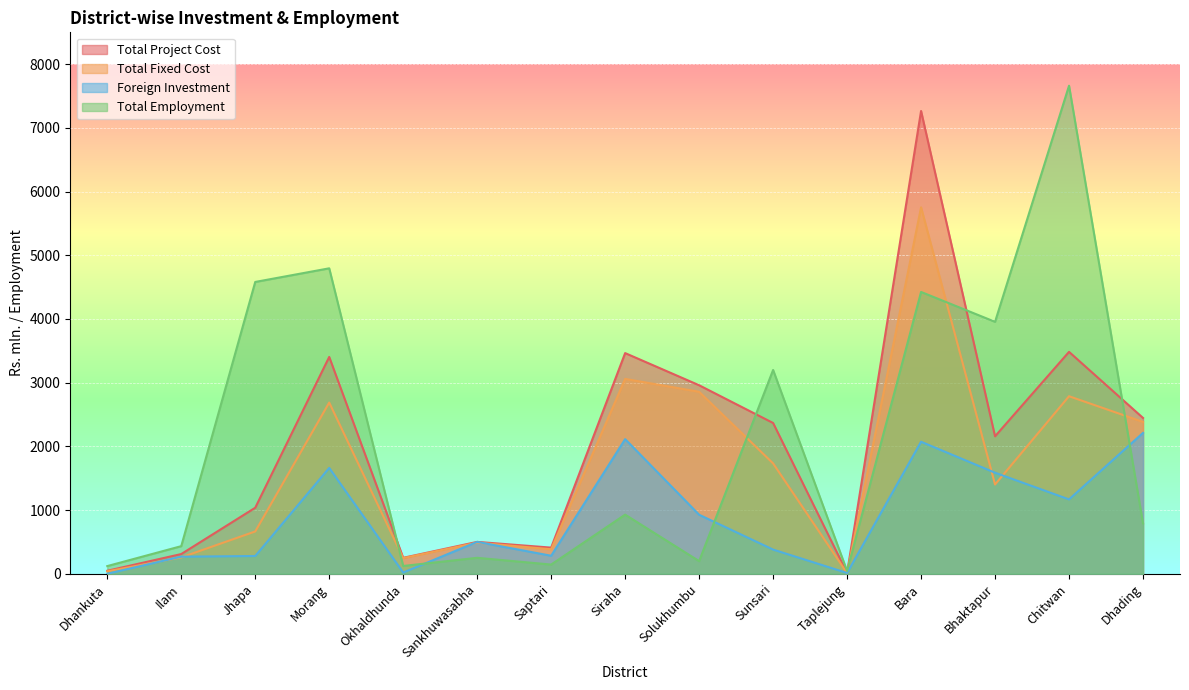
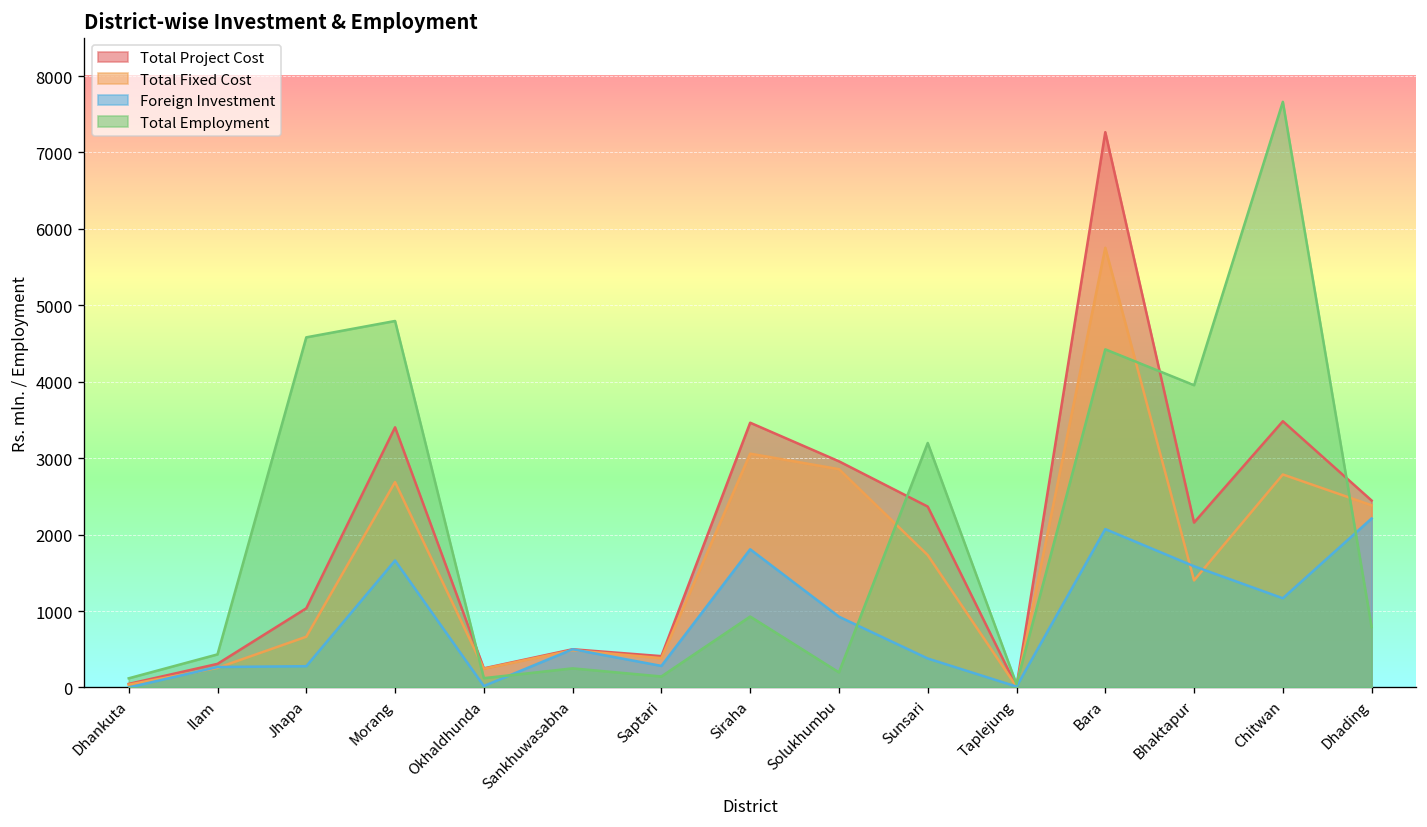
Foreign Investment, Siraha: 2100 -> 1800
